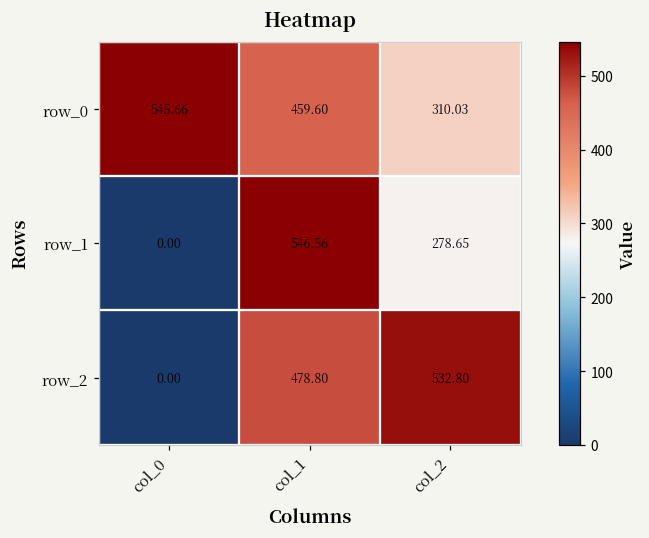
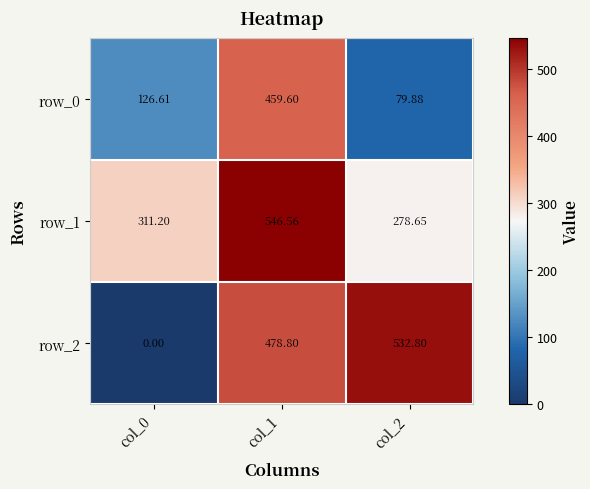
row_0, col_0: 545.66 -> 126.61
row_0, col_2: 310.03 -> 79.88
row_1, col_0: 0.00 -> 311.20
